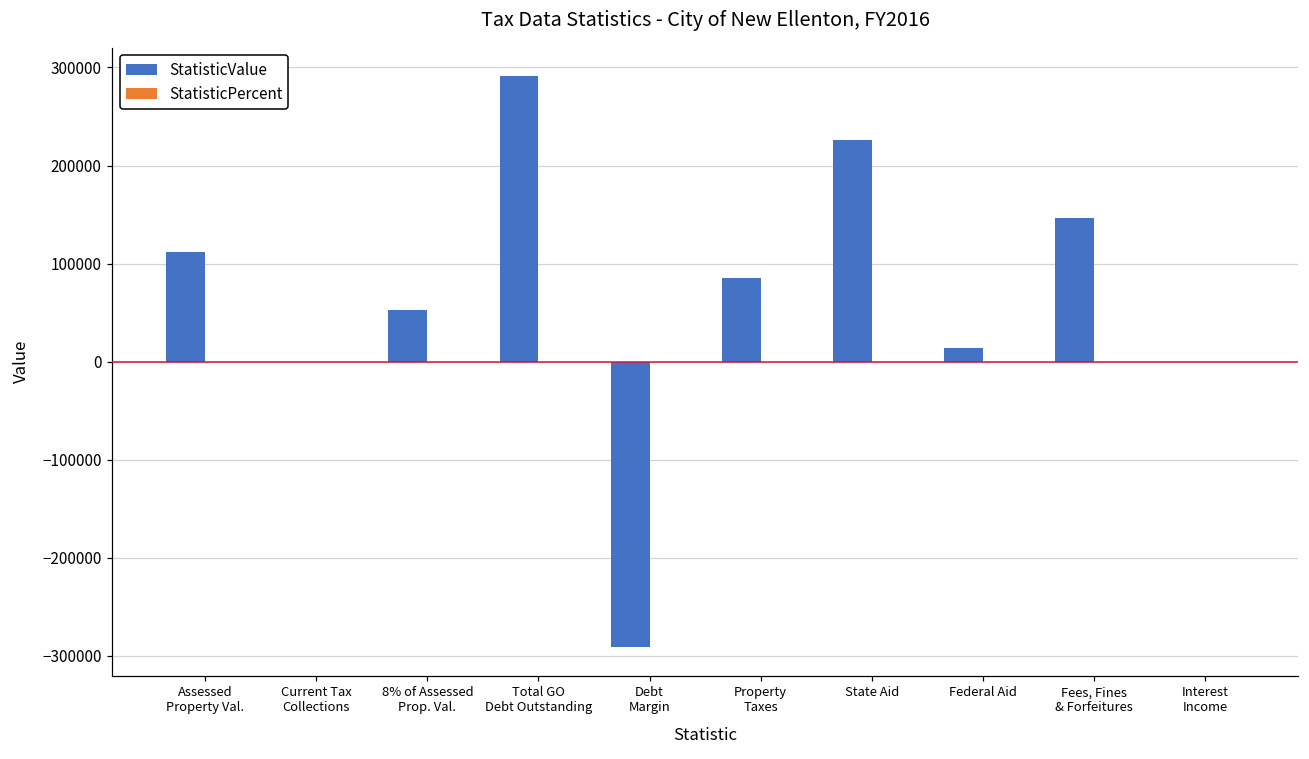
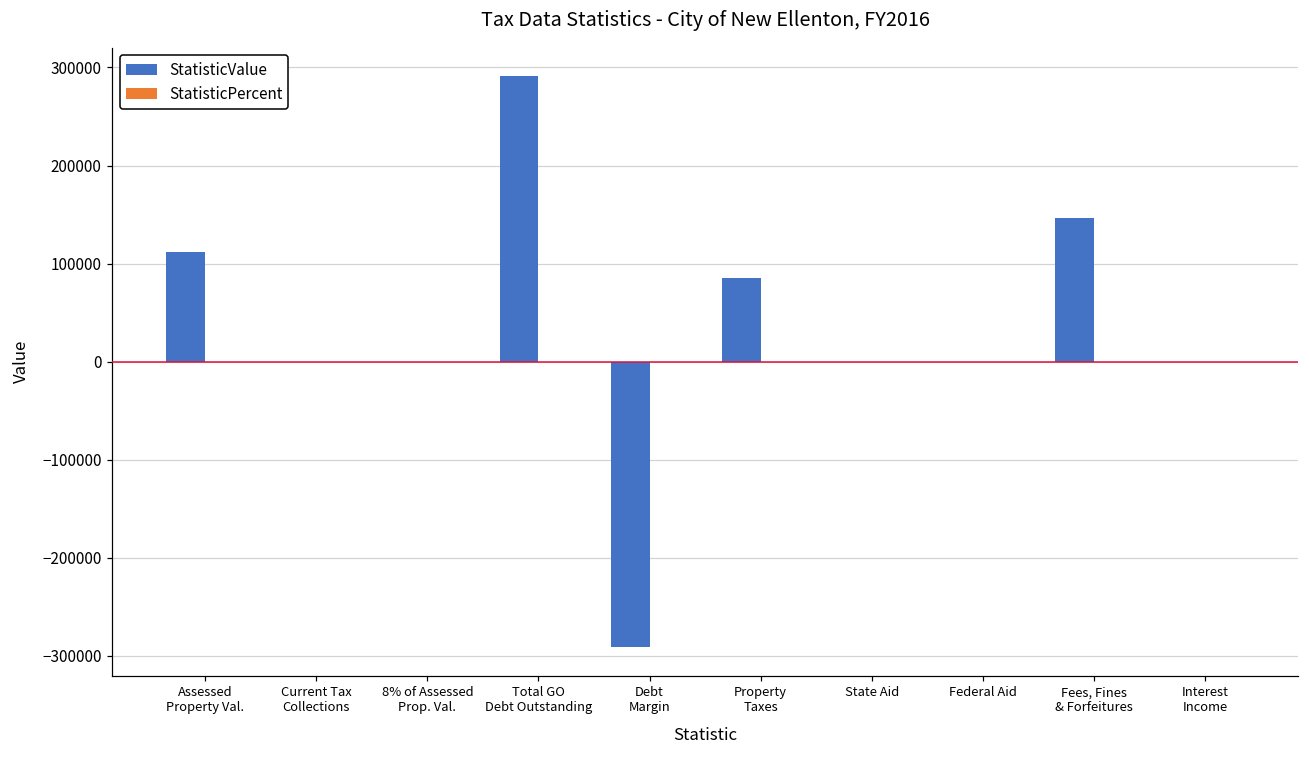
StatisticValue, 8% of Assessed Prop. Val.: 50000 -> 0
StatisticValue, State Aid: 230000 -> 0
StatisticValue, Federal Aid: 10000 -> 0
